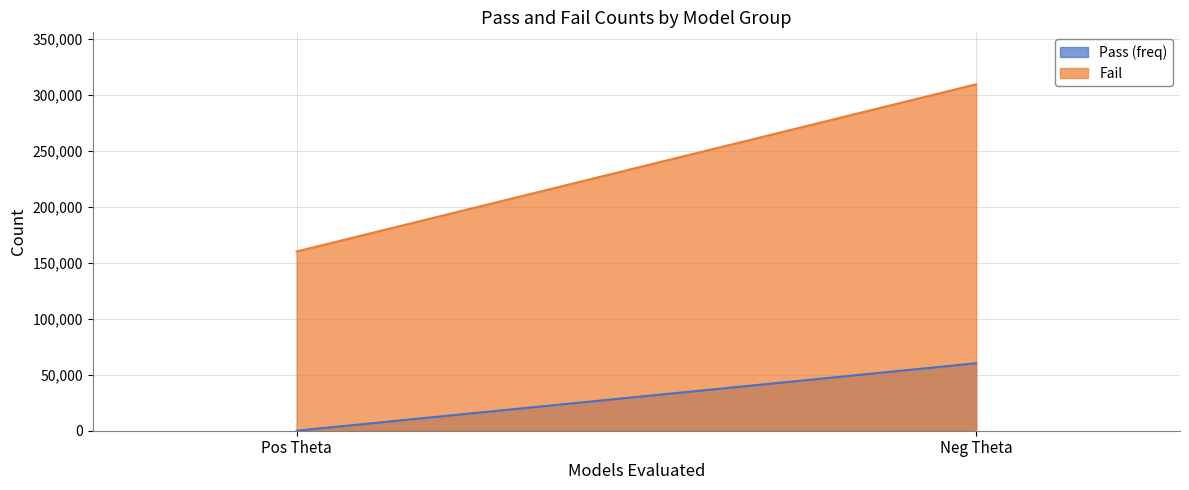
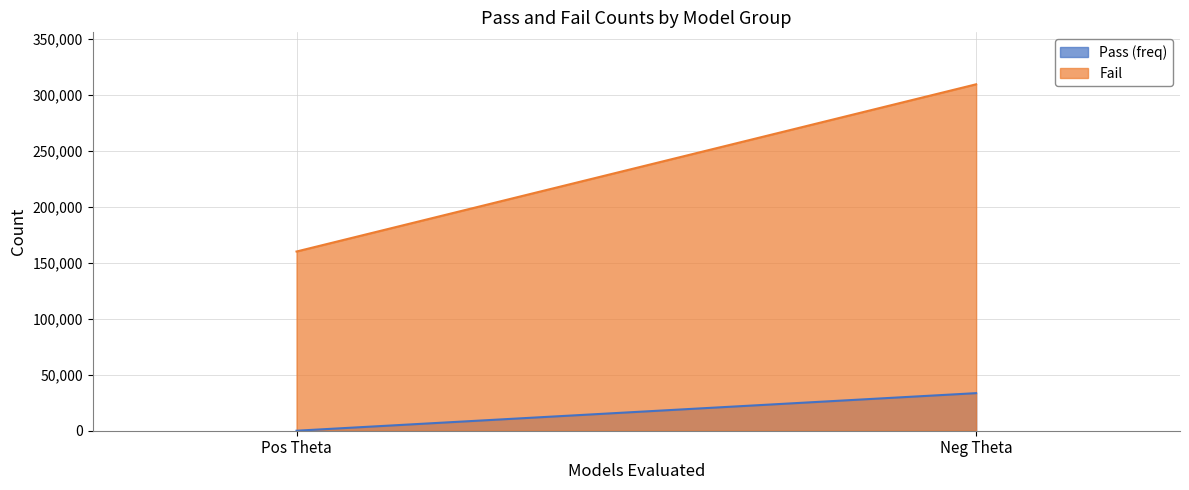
Pass (freq), Neg Theta: 60,000 -> 34,000
